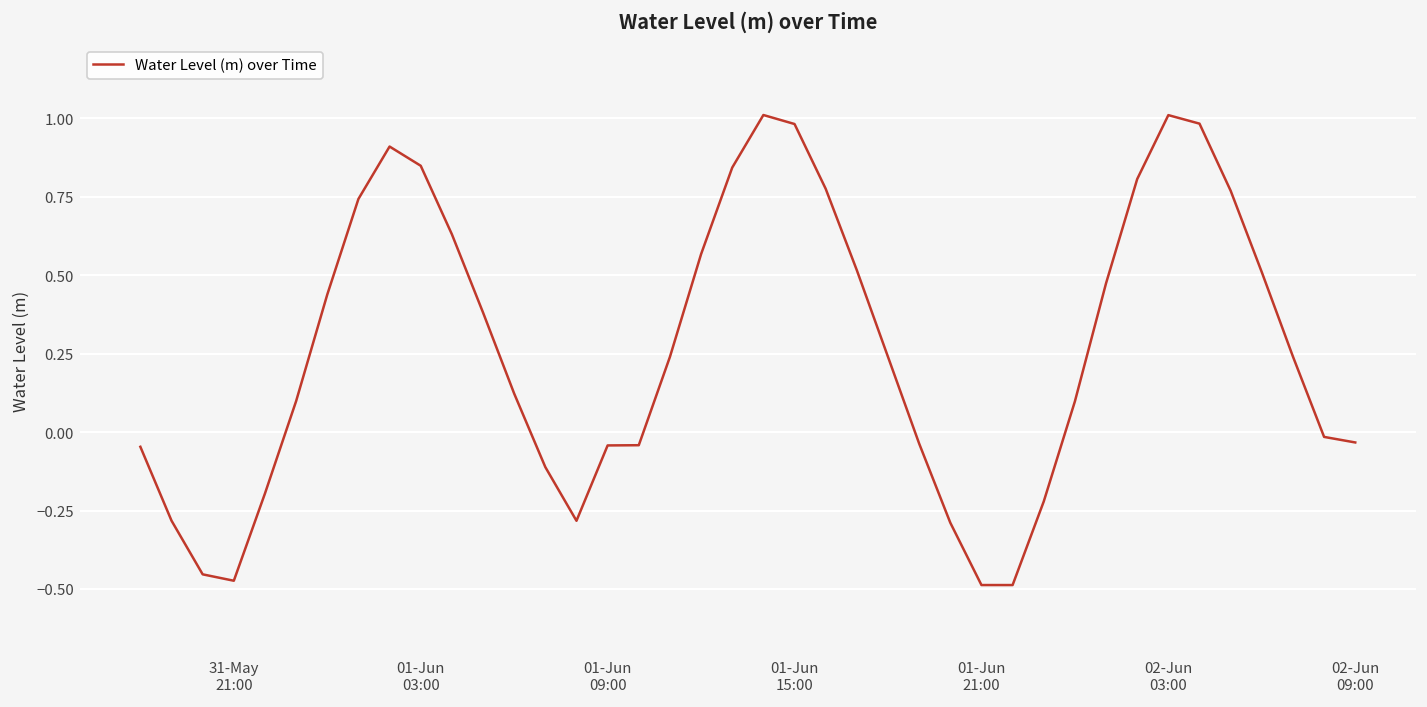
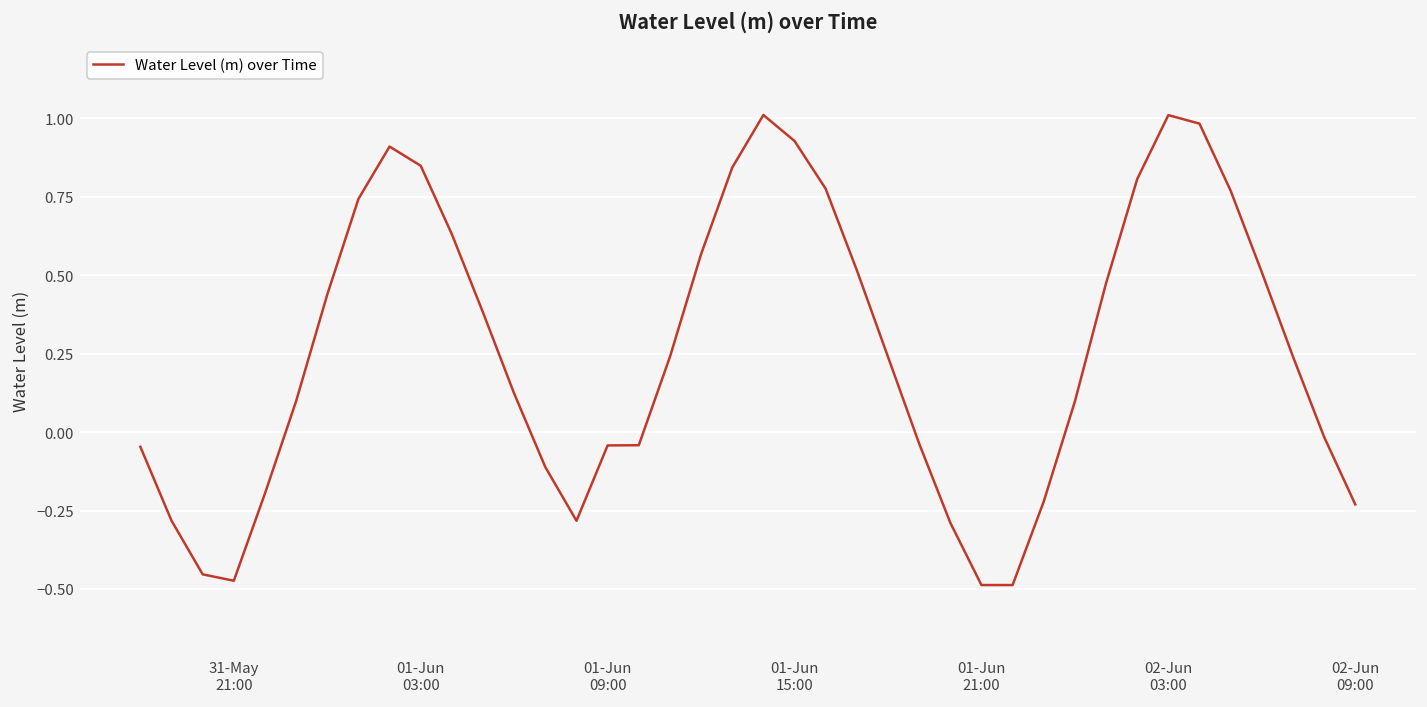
01-Jun 15:00: 0.98 -> 0.93
02-Jun 09:00: -0.03 -> -0.23
